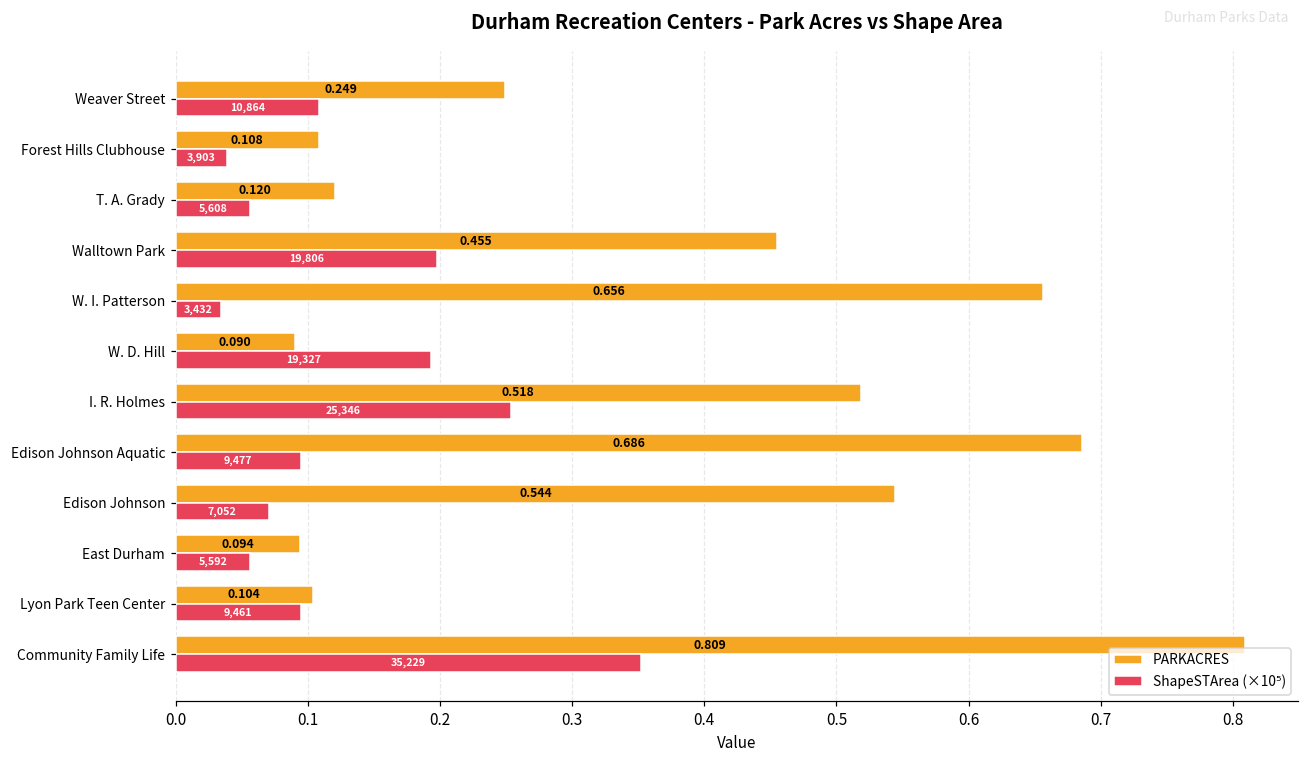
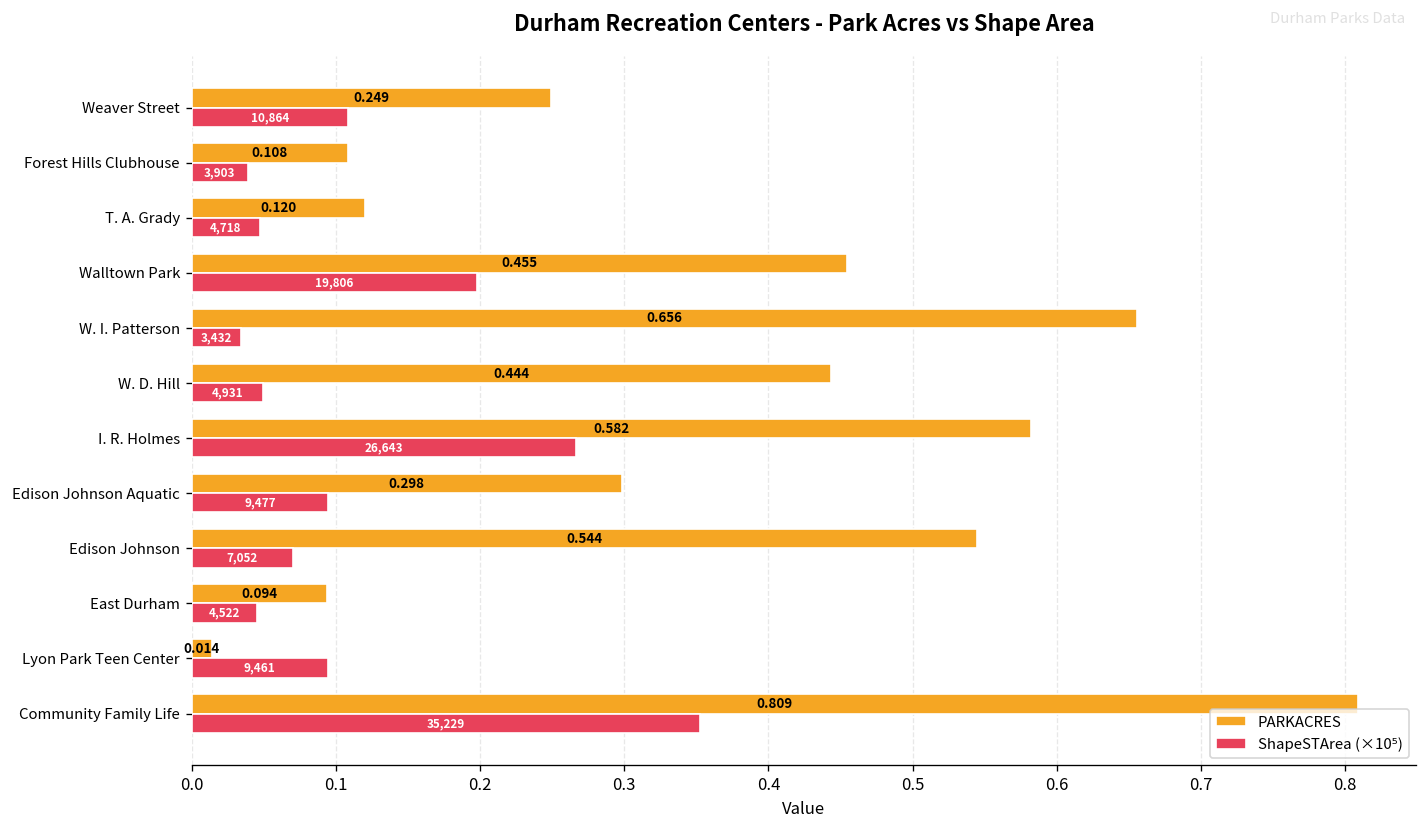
ShapeSTArea (×10⁵), T. A. Grady: 5,608 -> 4,718
PARKACRES, W. D. Hill: 0.090 -> 0.444
ShapeSTArea (×10⁵), W. D. Hill: 19,327 -> 4,931
PARKACRES, I. R. Holmes: 0.518 -> 0.582
ShapeSTArea (×10⁵), I. R. Holmes: 25,346 -> 26,643
PARKACRES, Edison Johnson Aquatic: 0.686 -> 0.298
ShapeSTArea (×10⁵), East Durham: 5,592 -> 4,522
PARKACRES, Lyon Park Teen Center: 0.104 -> 0.014
